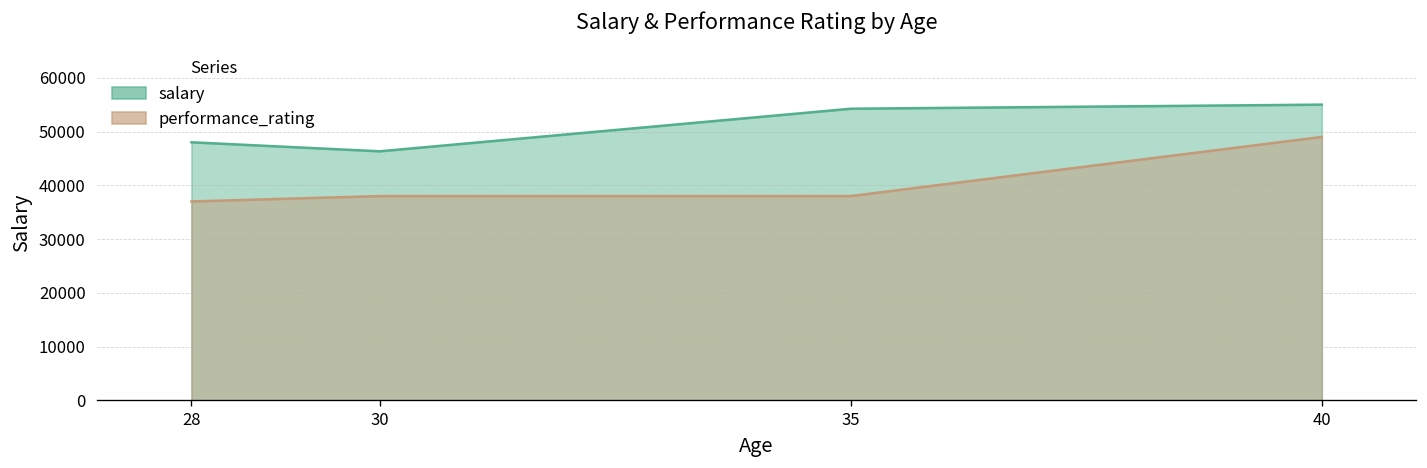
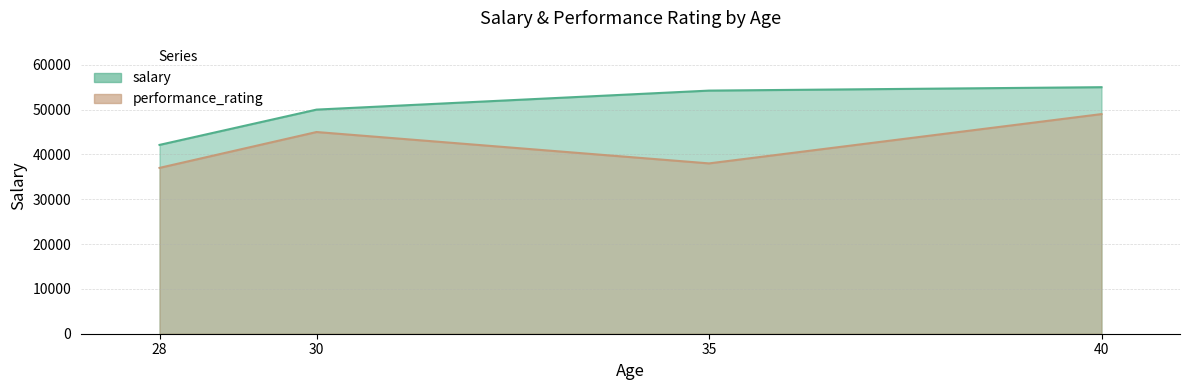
salary, 28: 48000 -> 42000
salary, 30: 46000 -> 50000
performance_rating, 30: 38000 -> 45000
